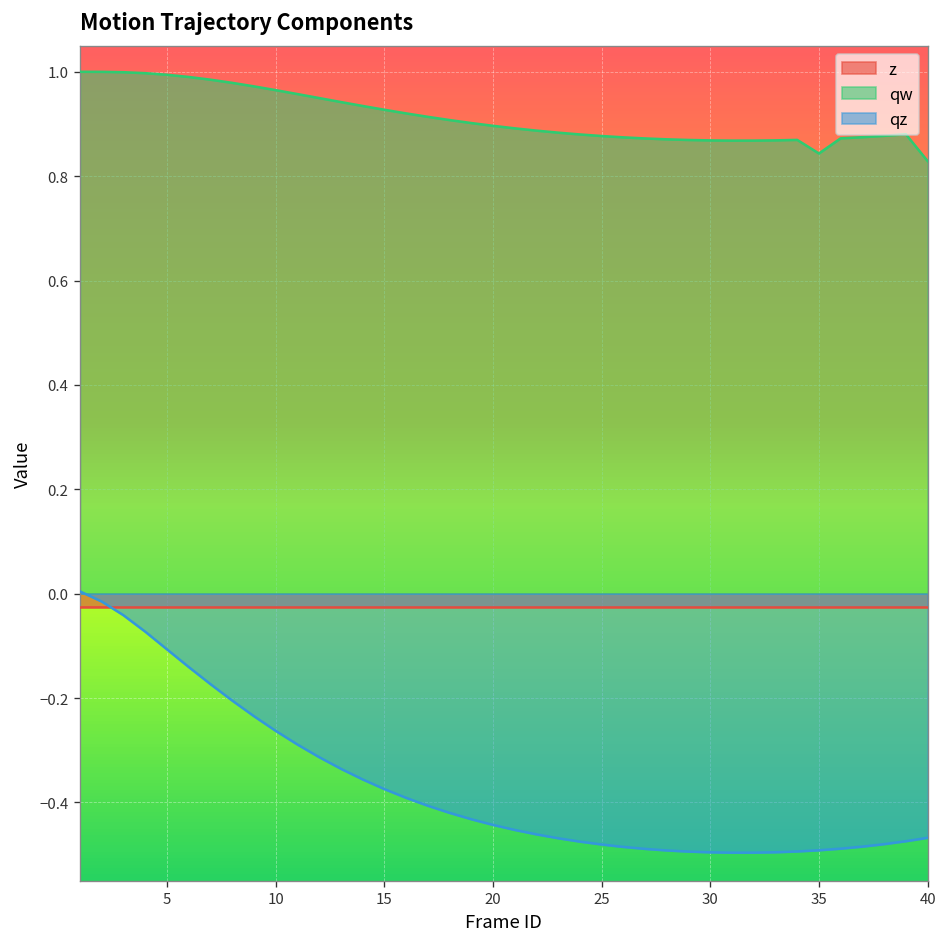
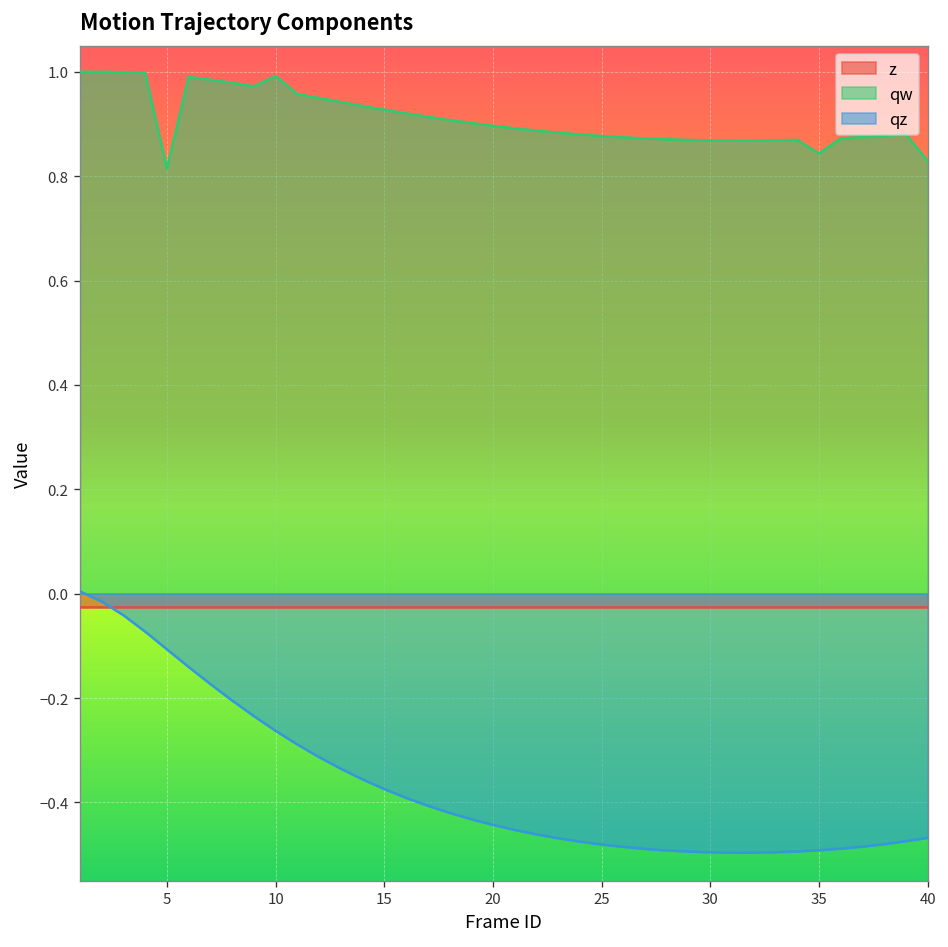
qw, 5: 0.99 -> 0.81
qw, 10: 0.96 -> 0.99
